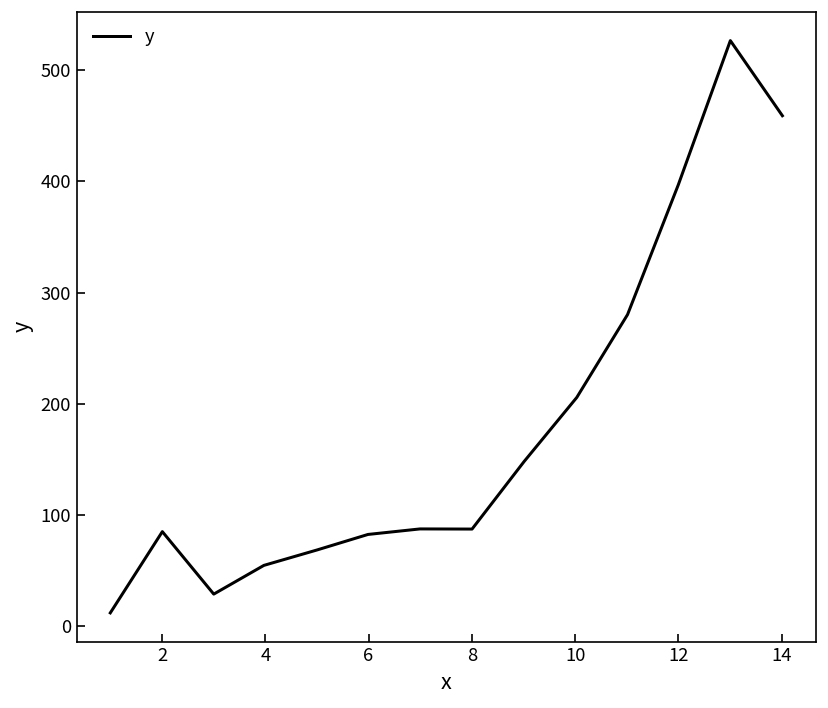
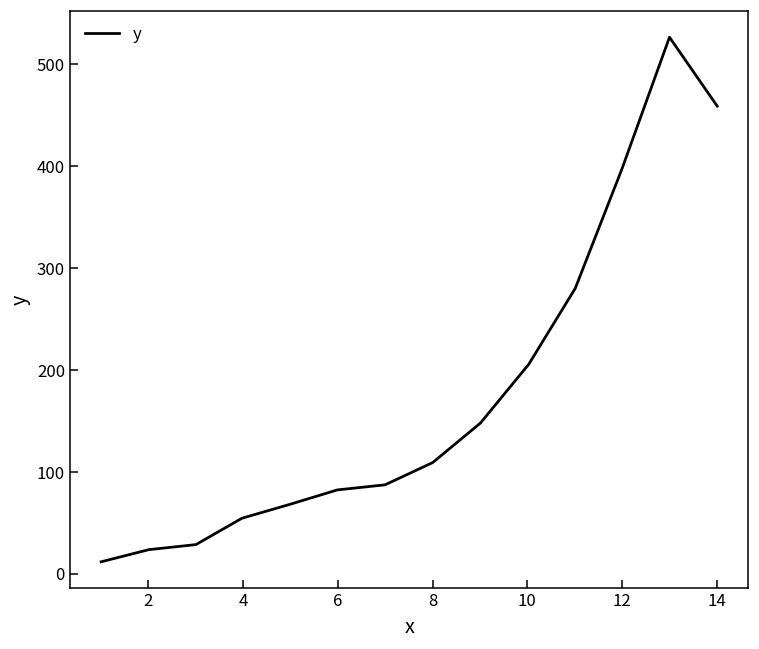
2: 80 -> 20
8: 90 -> 110
